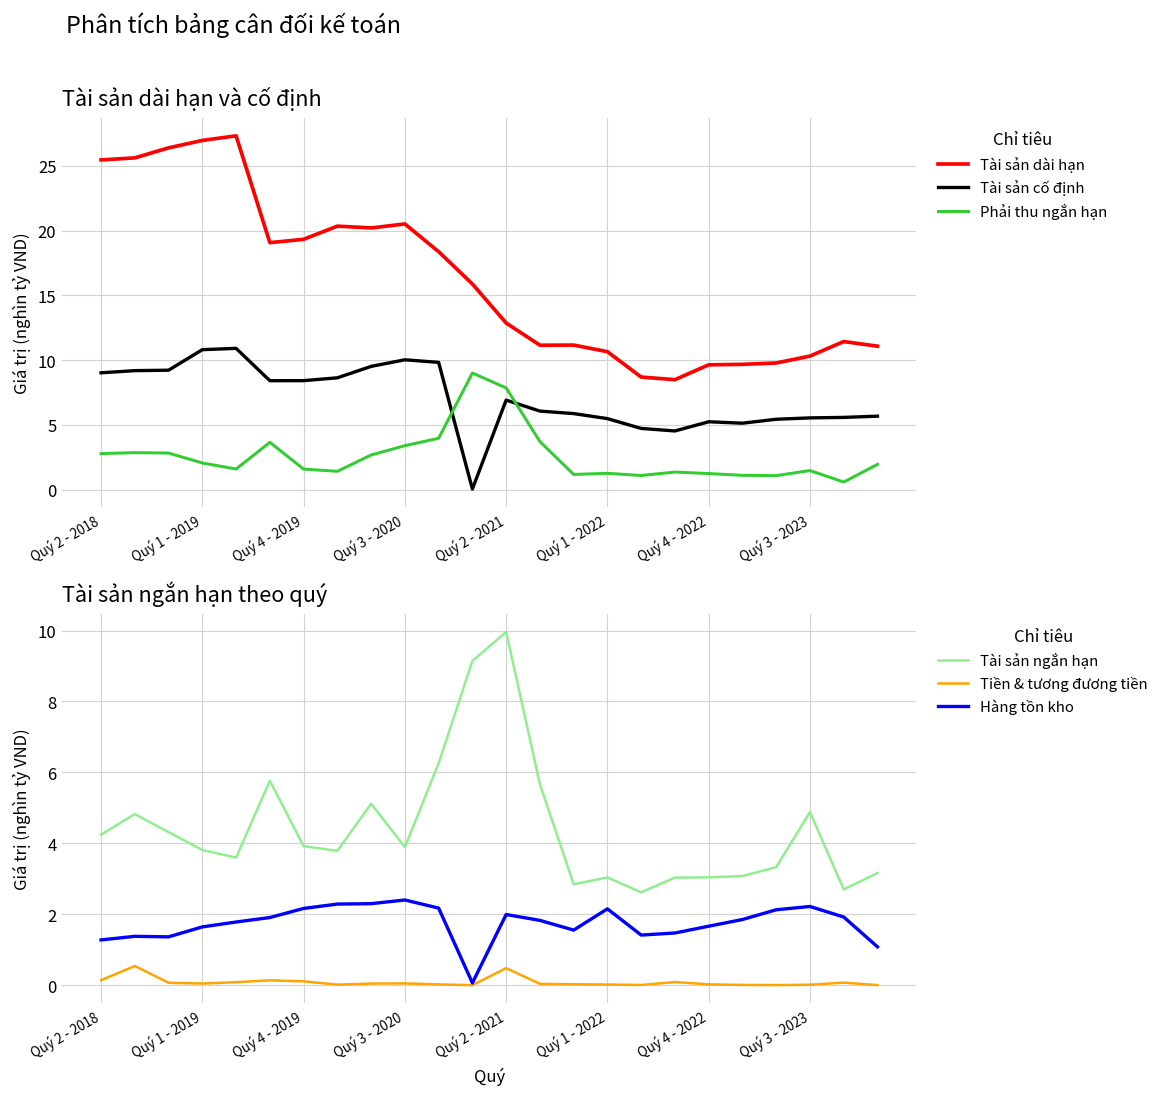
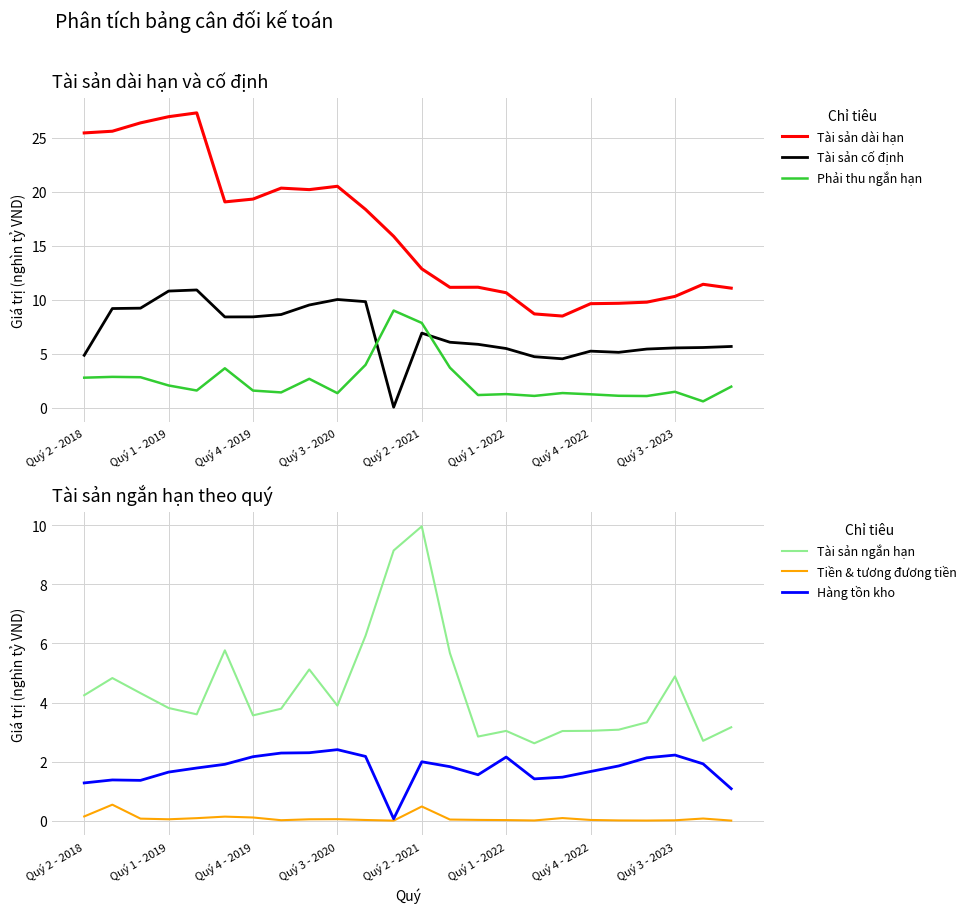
Tài sản dài hạn và cố định, Tài sản cố định, Quý 2 - 2018: 9.0 -> 4.9
Tài sản dài hạn và cố định, Phải thu ngắn hạn, Quý 3 - 2020: 3.4 -> 1.4
Tài sản ngắn hạn theo quý, Tài sản ngắn hạn, Quý 4 - 2019: 3.9 -> 3.6
